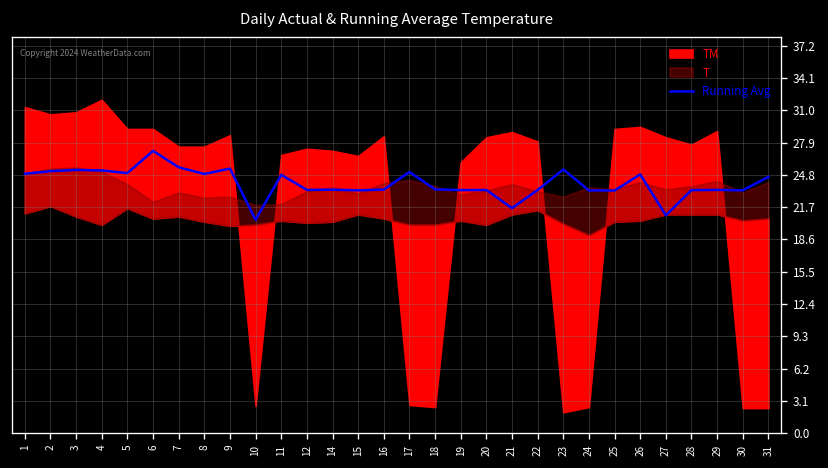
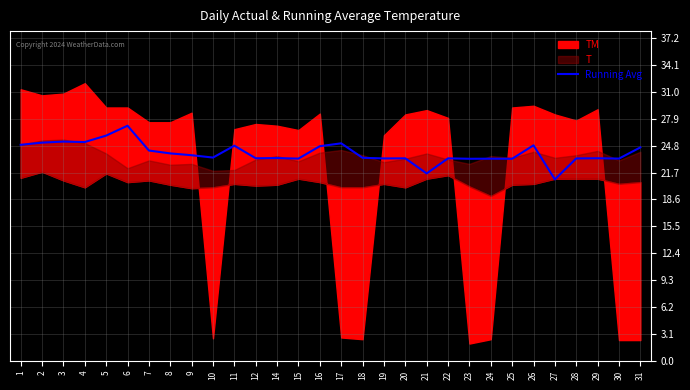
Running Avg, 5: 25 -> 26
Running Avg, 7: 26 -> 24
Running Avg, 8: 25 -> 24
Running Avg, 9: 25 -> 24
Running Avg, 10: 20 -> 23
Running Avg, 16: 23 -> 25
Running Avg, 23: 25 -> 23
